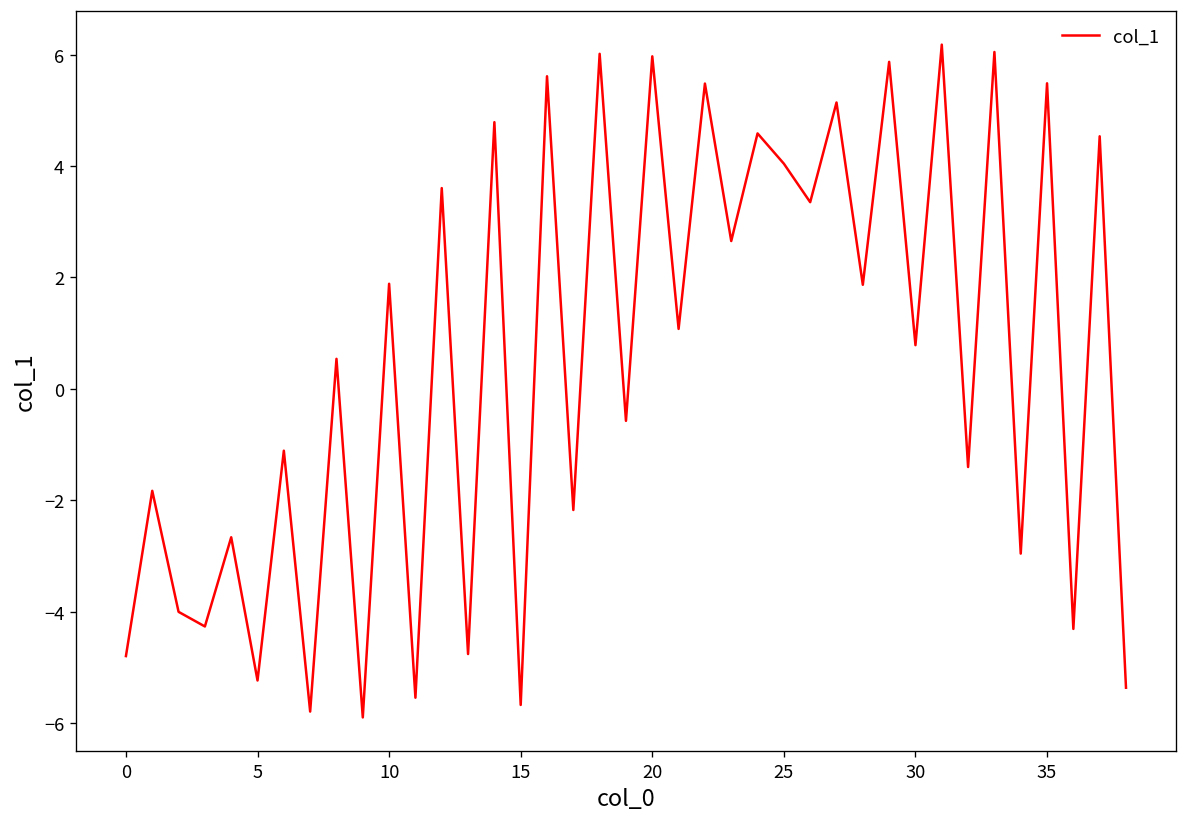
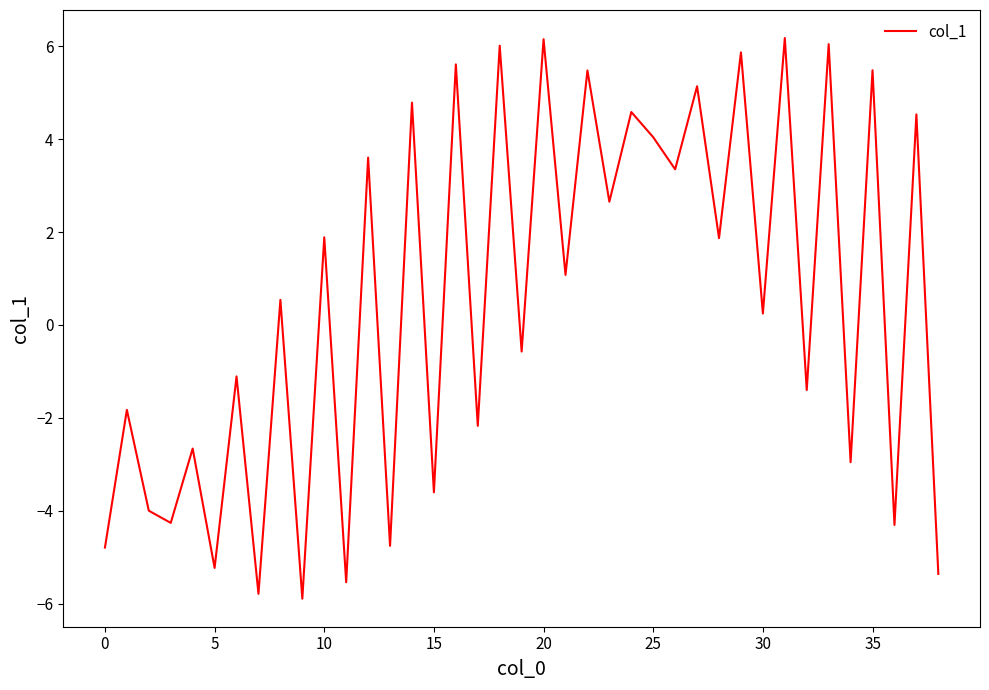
15: -5.7 -> -3.6
20: 6.0 -> 6.2
30: 0.8 -> 0.2
